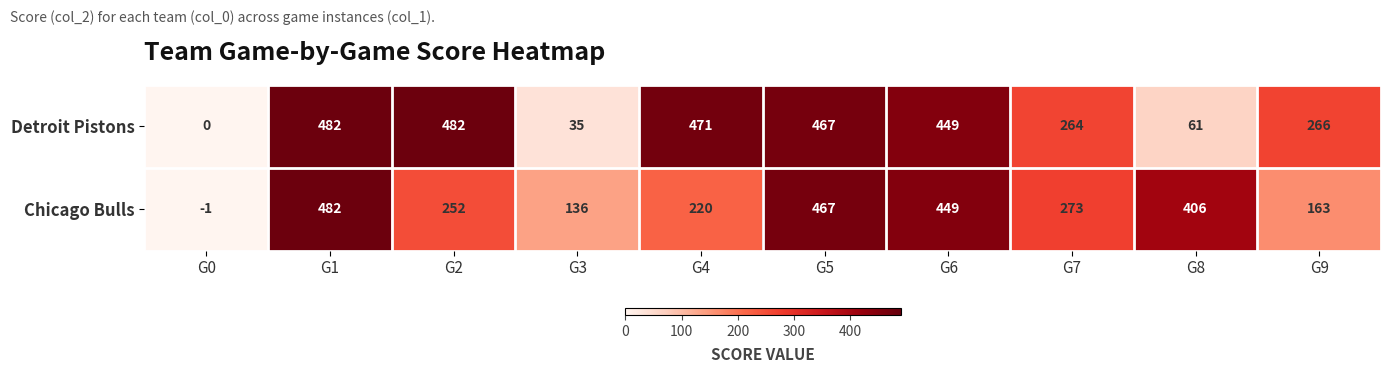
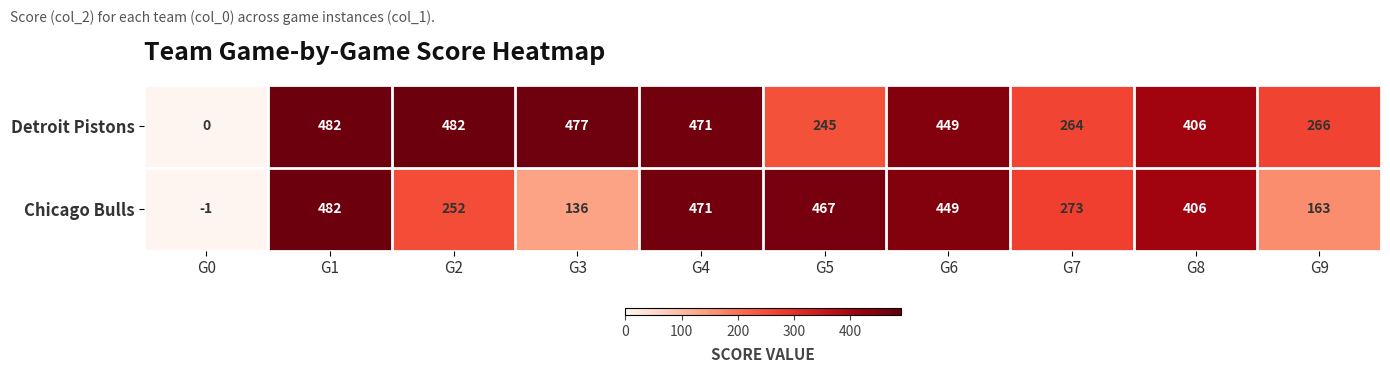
Detroit Pistons, G3: 35 -> 477
Detroit Pistons, G5: 467 -> 245
Detroit Pistons, G8: 61 -> 406
Chicago Bulls, G4: 220 -> 471
